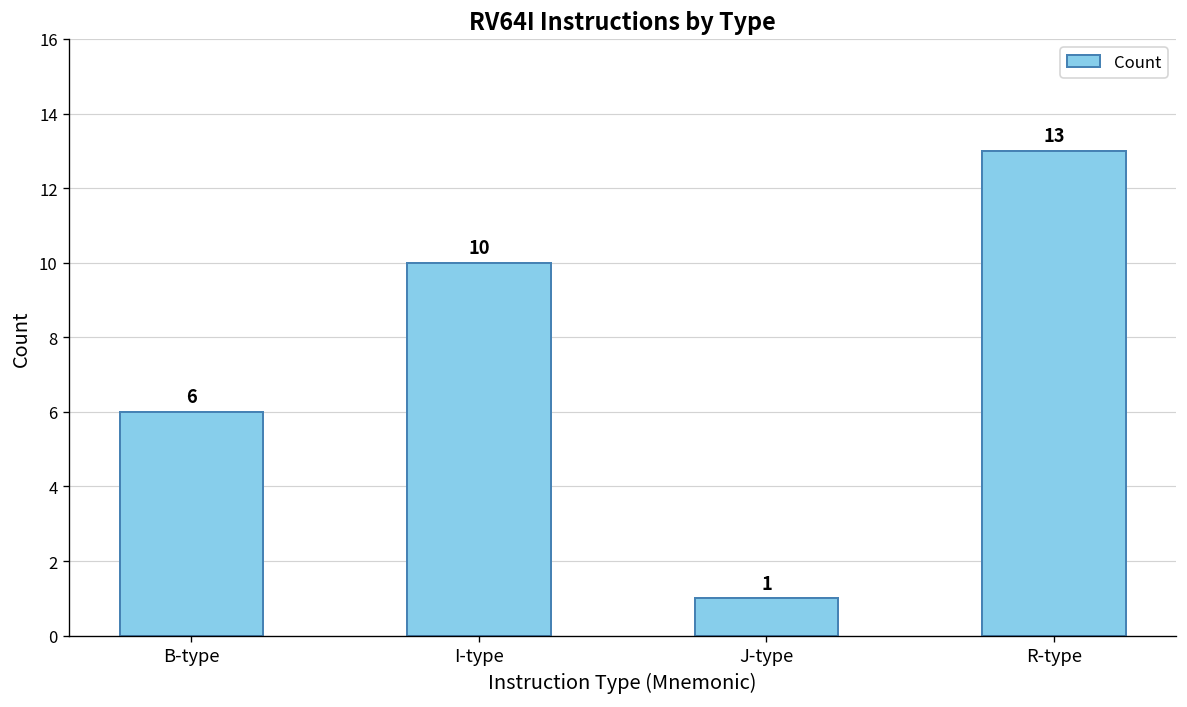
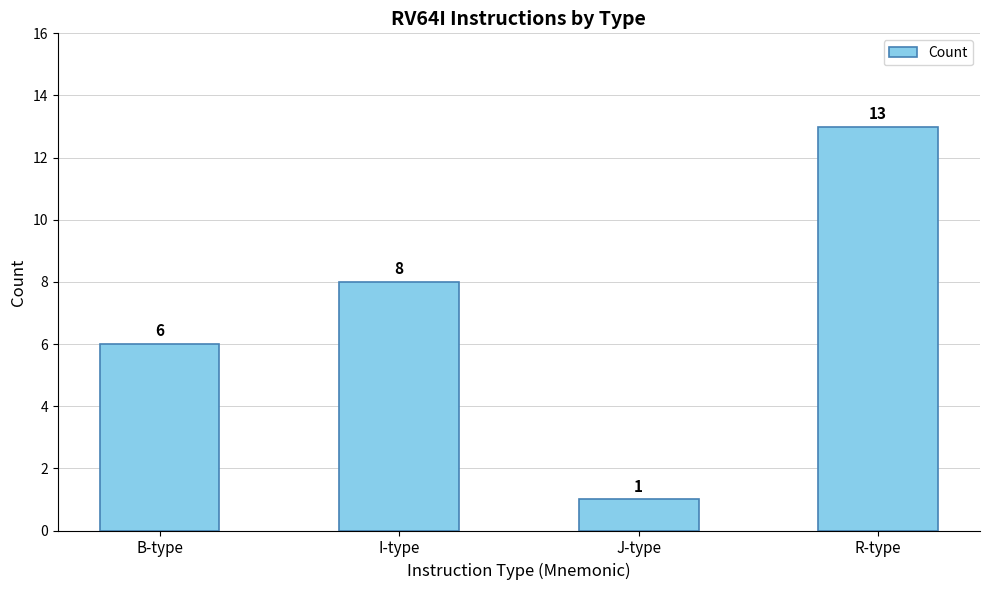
I-type: 10 -> 8
